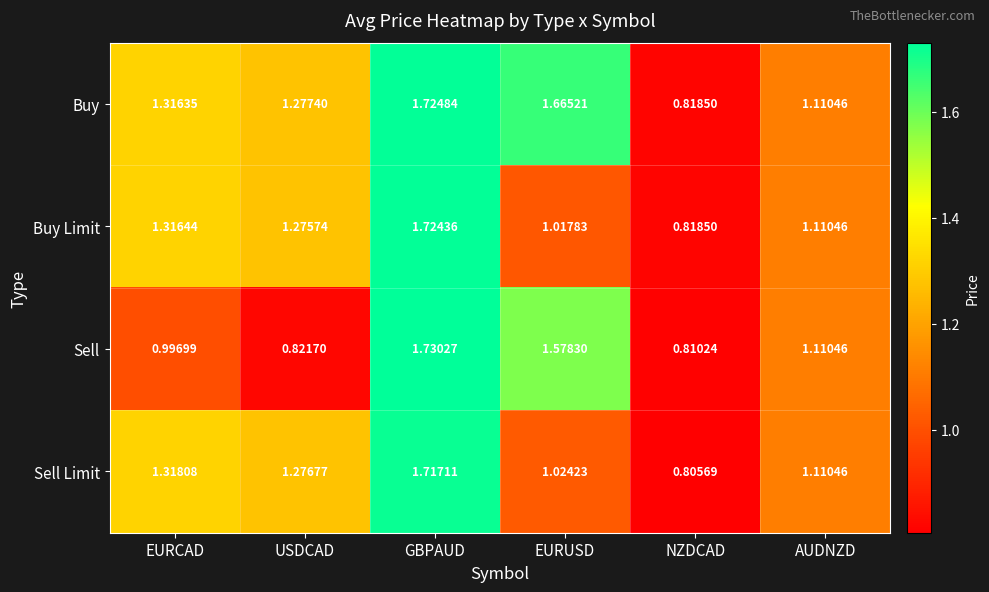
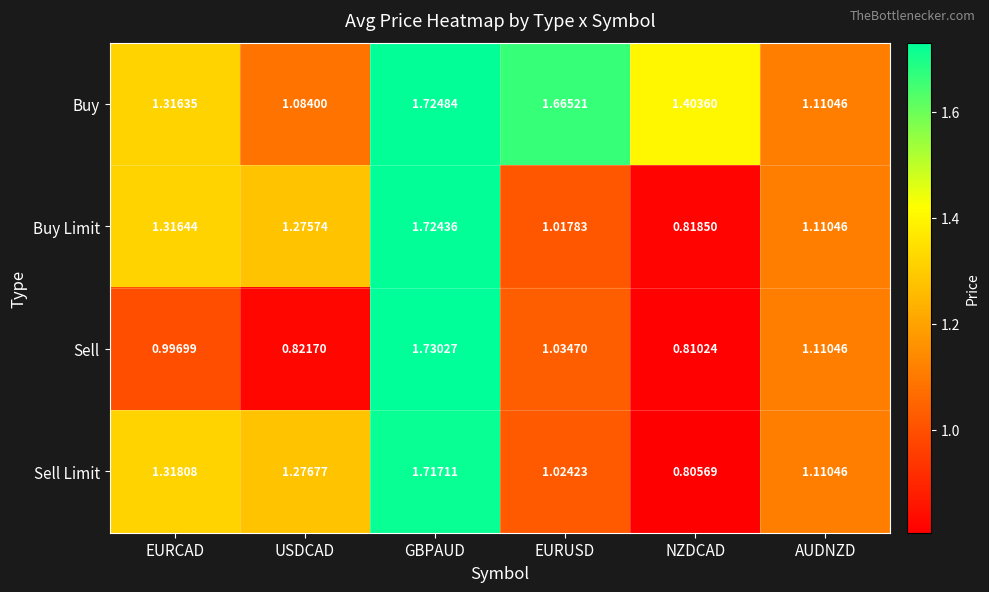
Buy, USDCAD: 1.27740 -> 1.08400
Buy, NZDCAD: 0.81850 -> 1.40360
Sell, EURUSD: 1.57830 -> 1.03470
